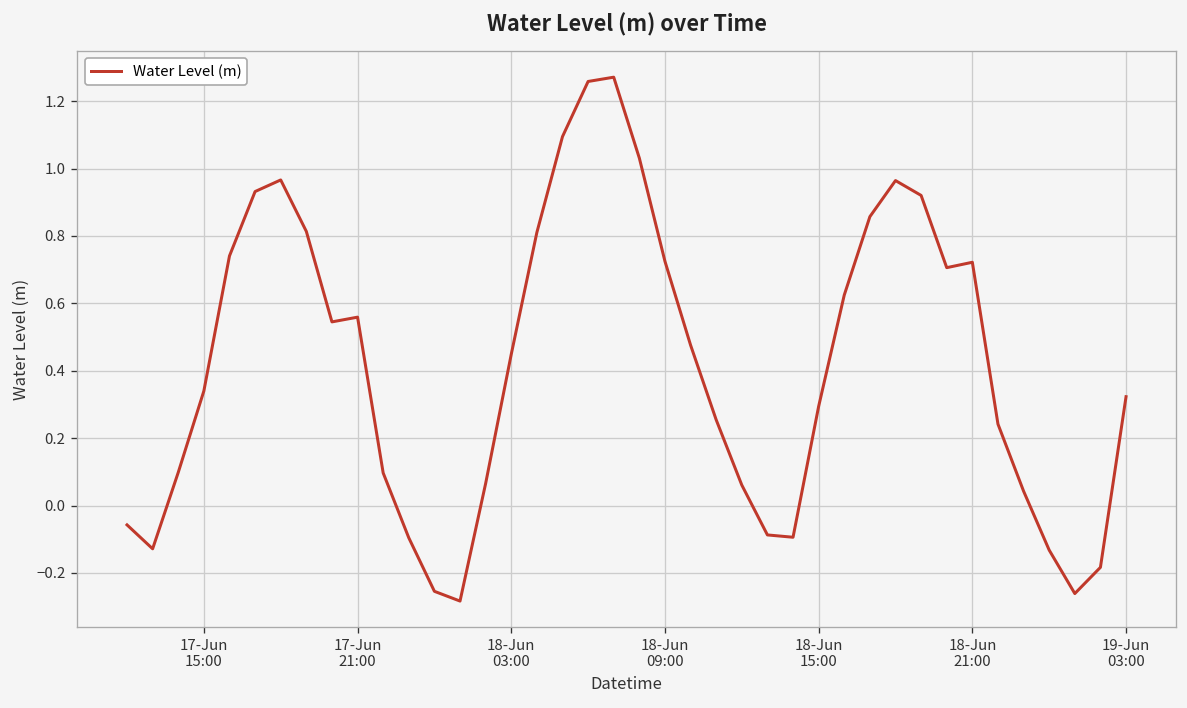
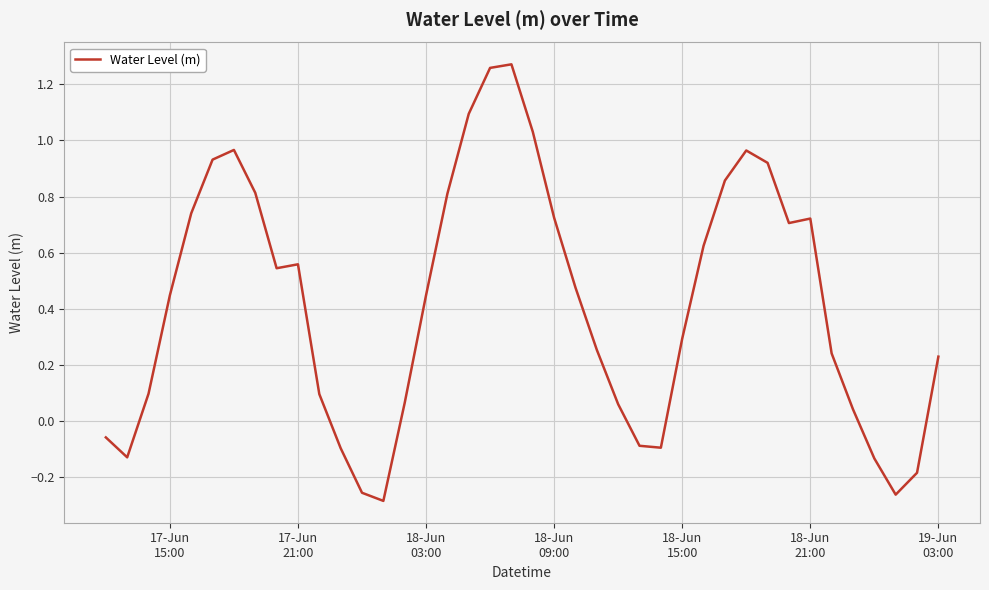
17-Jun 15:00: 0.34 -> 0.45
19-Jun 03:00: 0.32 -> 0.23
